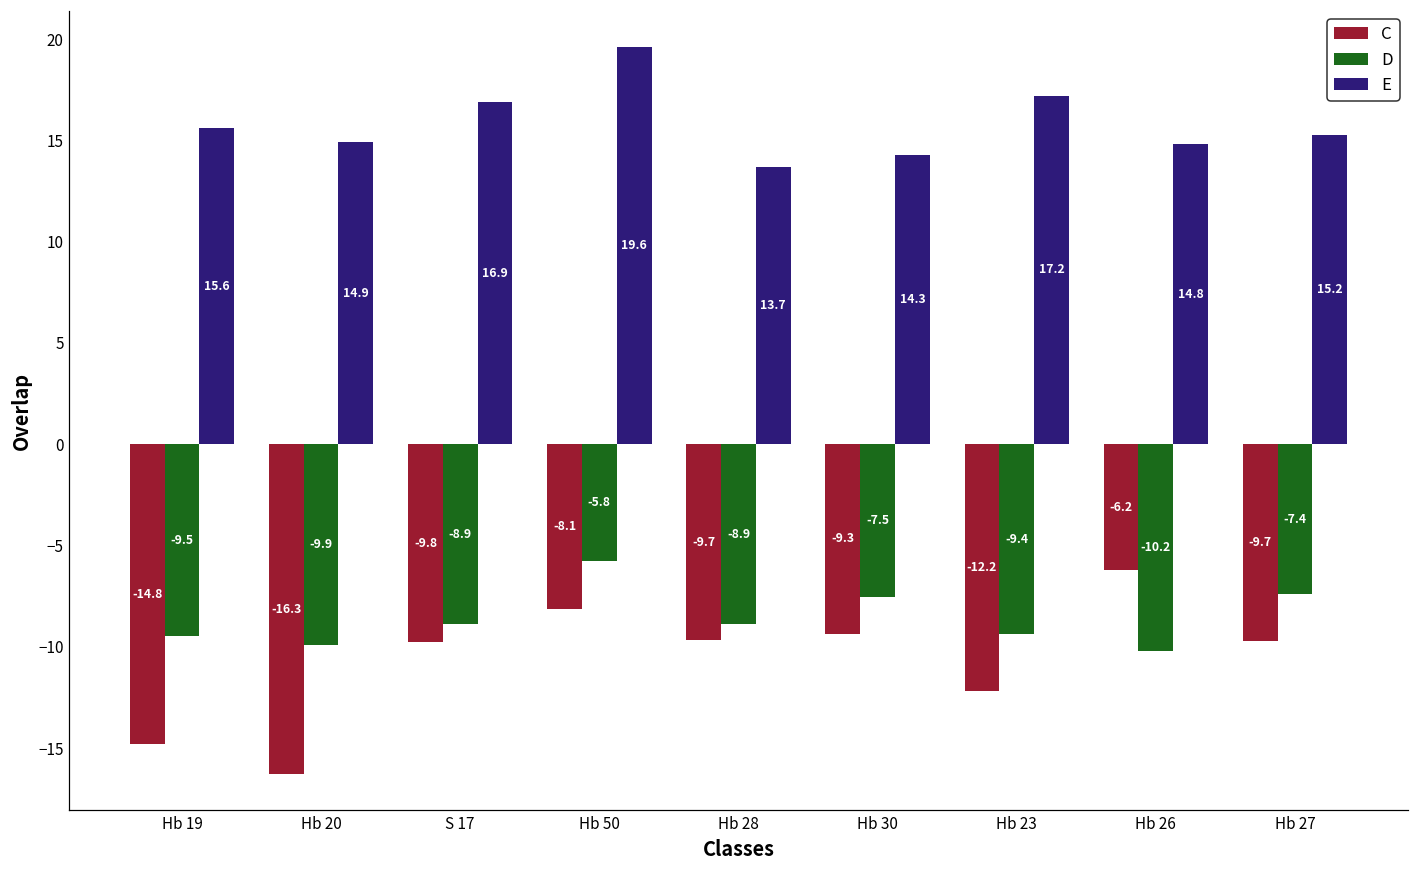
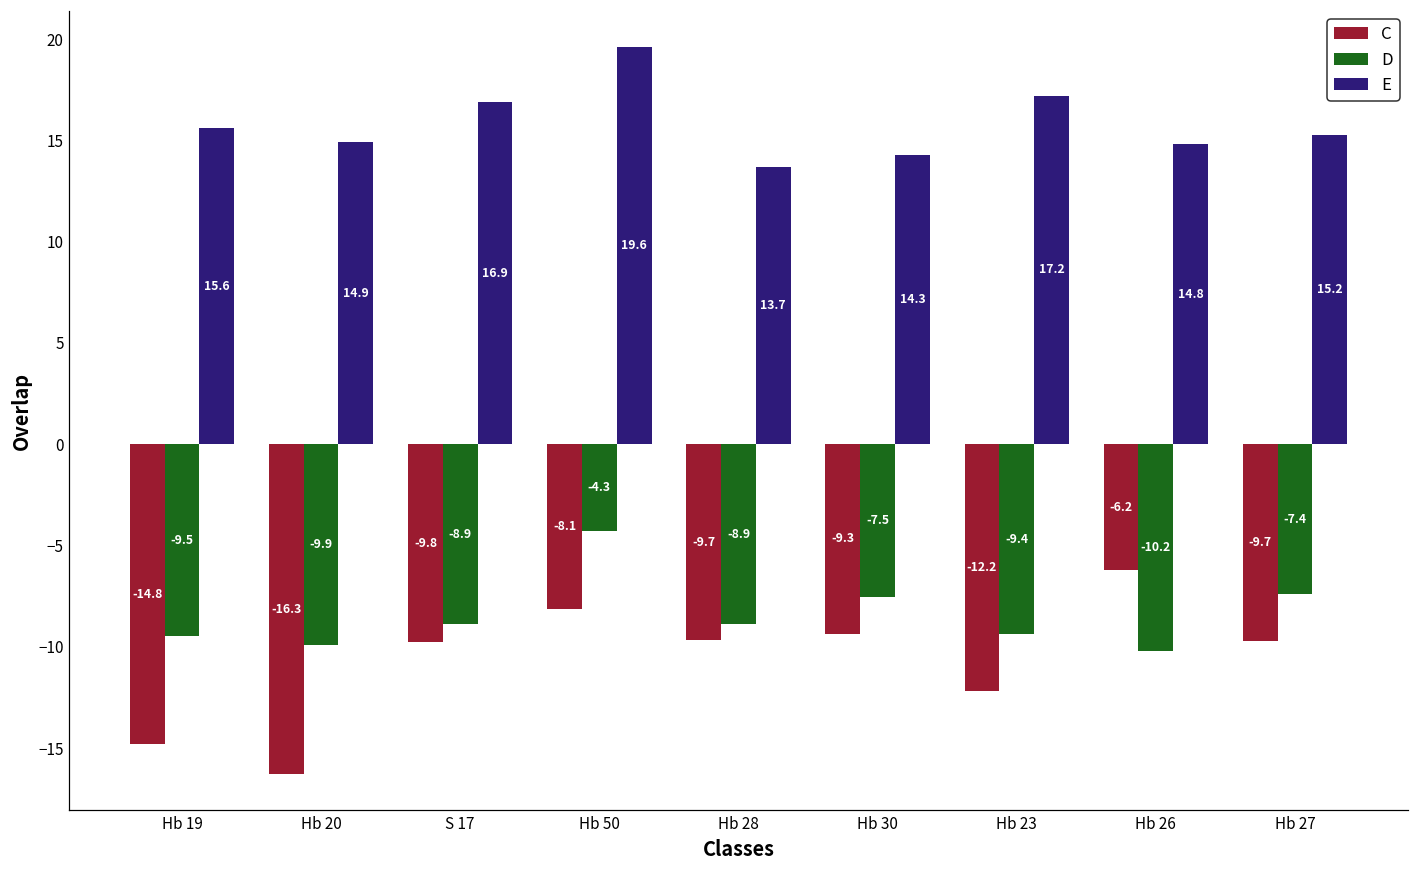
D, Hb 50: -5.8 -> -4.3
